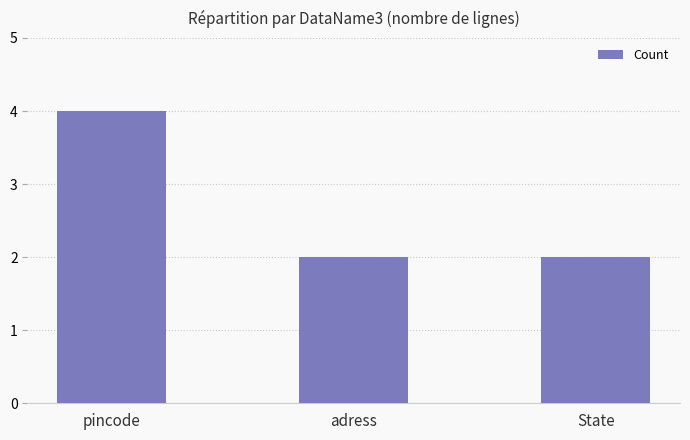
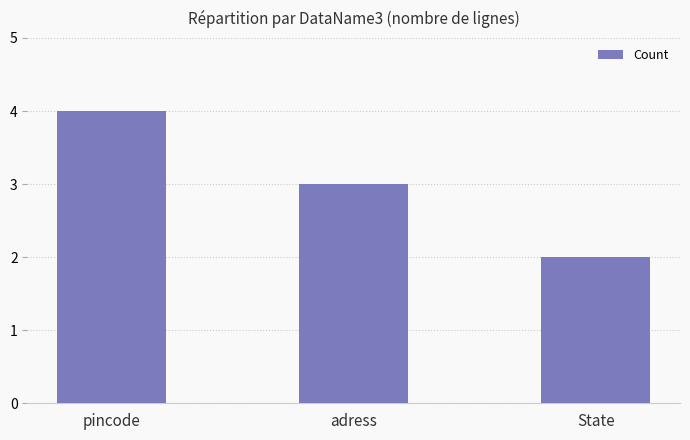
adress: 2 -> 3
